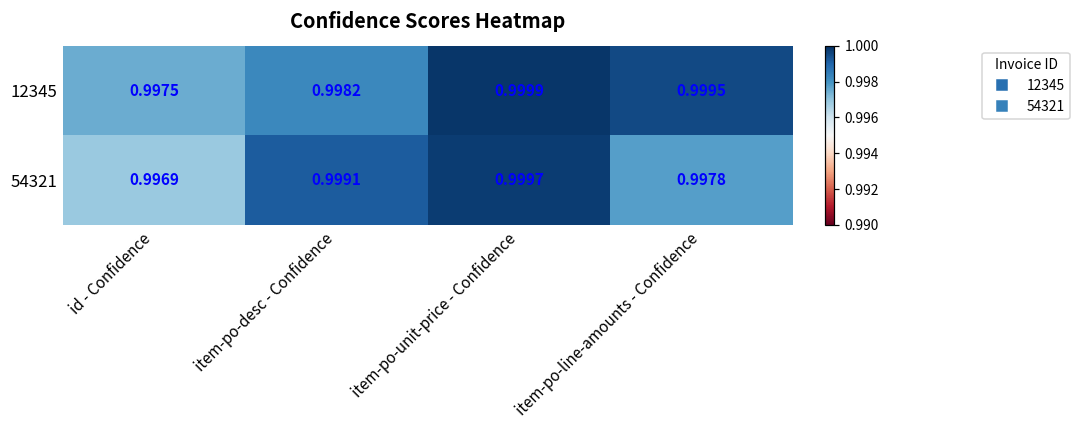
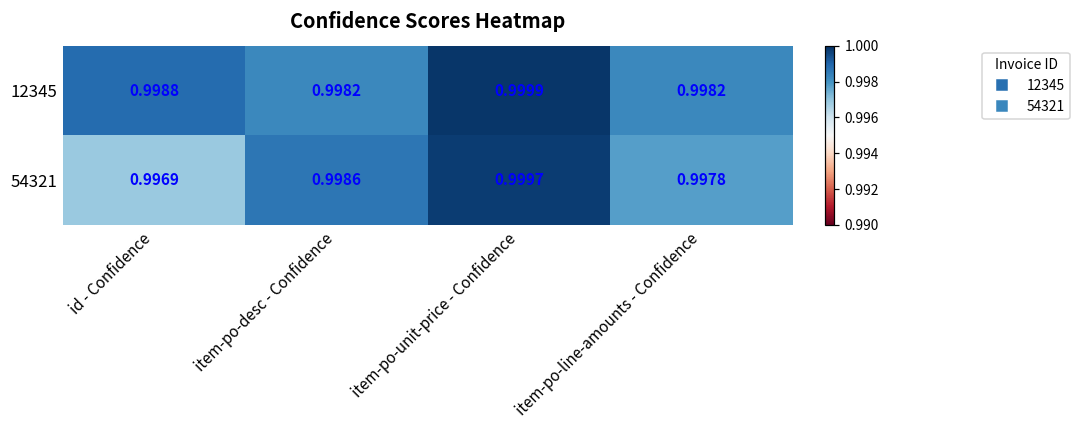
12345, id - Confidence: 0.9975 -> 0.9988
12345, item-po-line-amounts - Confidence: 0.9995 -> 0.9982
54321, item-po-desc - Confidence: 0.9991 -> 0.9986
